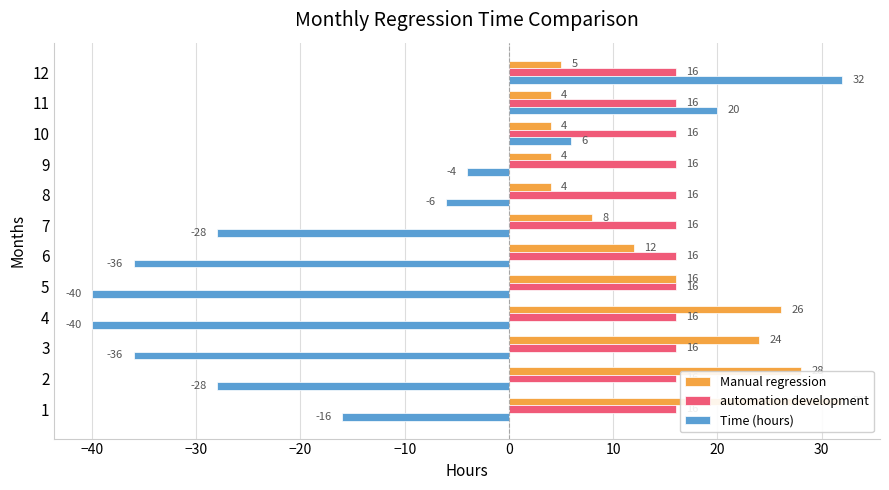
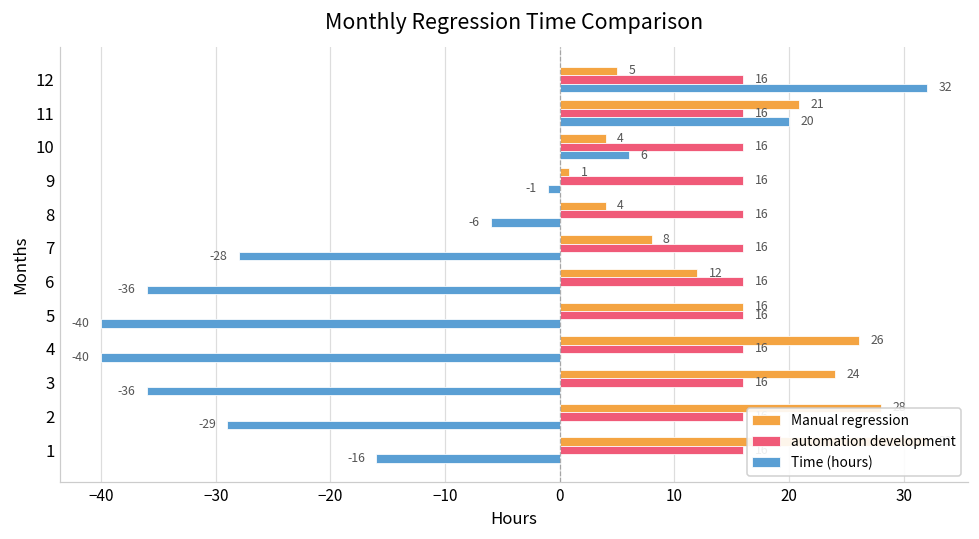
Manual regression, 11: 4 -> 21
Manual regression, 9: 4 -> 1
Time (hours), 9: -4 -> -1
Time (hours), 2: -28 -> -29
